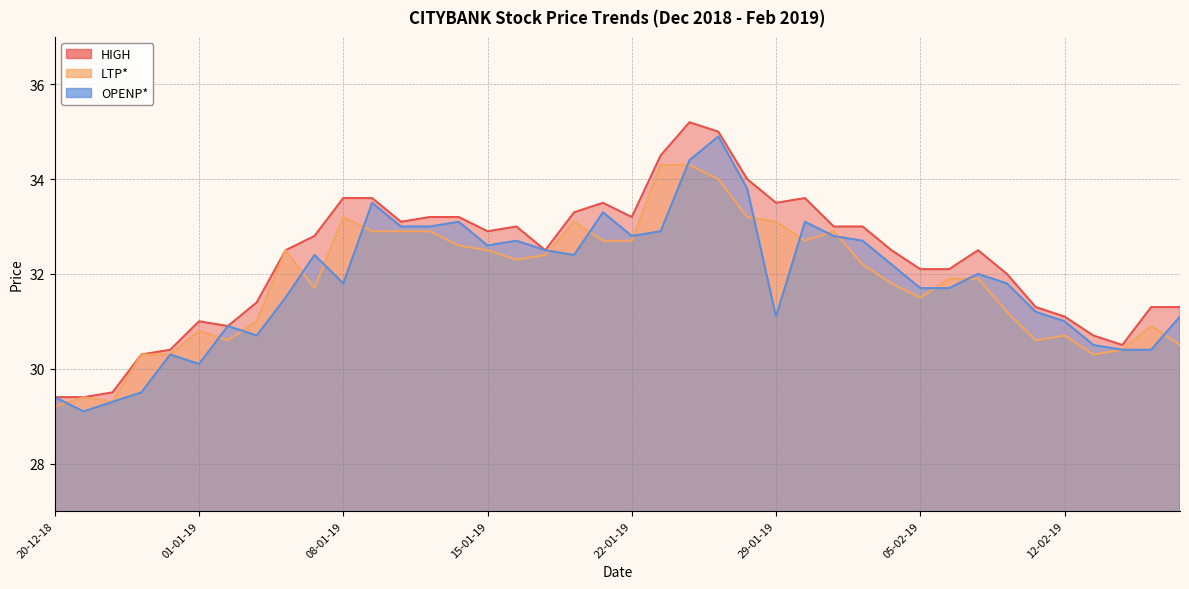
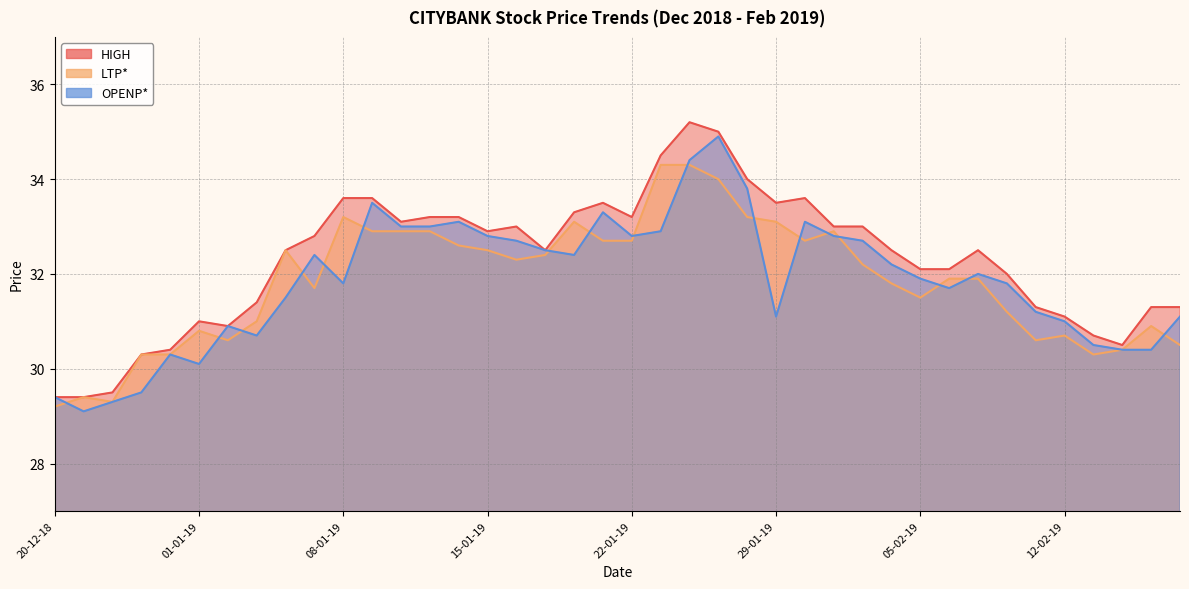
OPENP*, 15-01-19: 32.6 -> 32.8
OPENP*, 05-02-19: 31.7 -> 31.9
